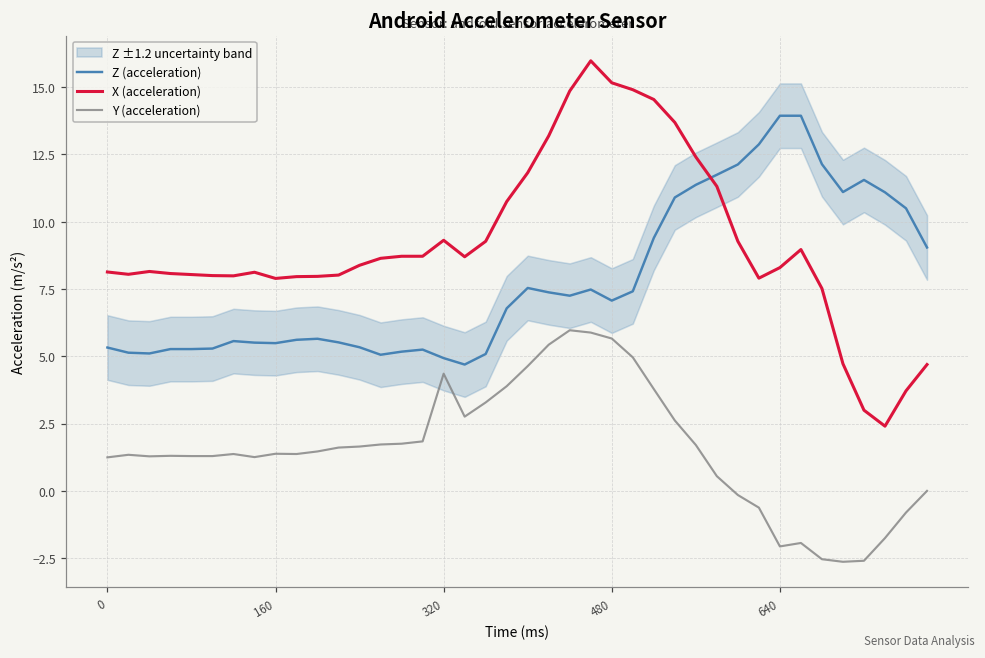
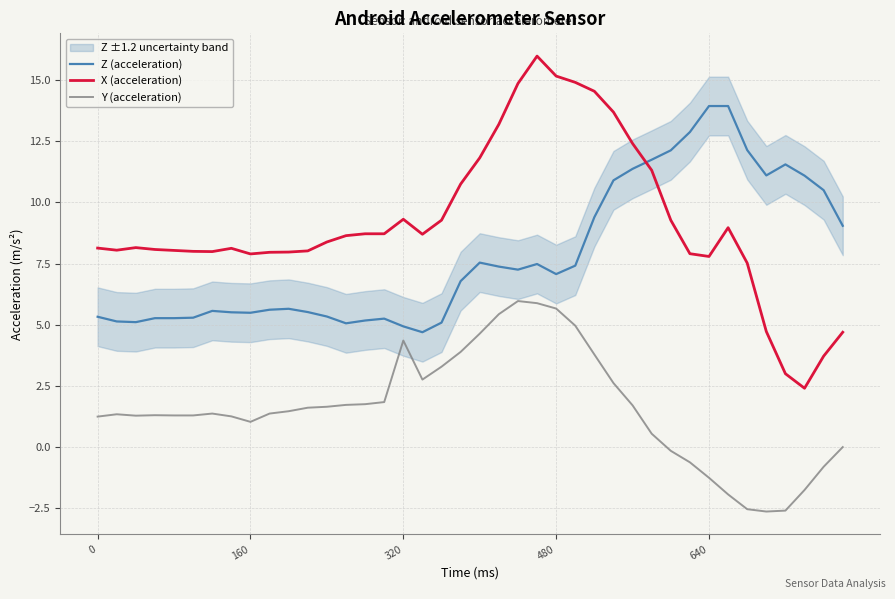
Y (acceleration), 160: 1.4 -> 1.0
X (acceleration), 640: 8.3 -> 7.8
Y (acceleration), 640: -2.1 -> -1.3
